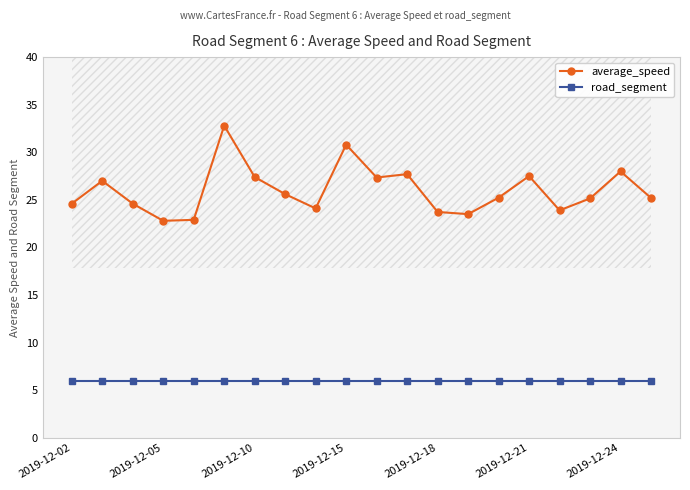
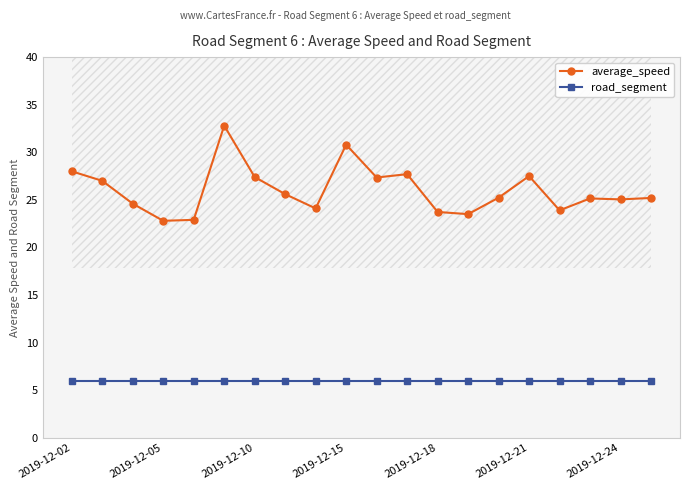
average_speed, 2019-12-02: 25 -> 28
average_speed, 2019-12-24: 28 -> 25
